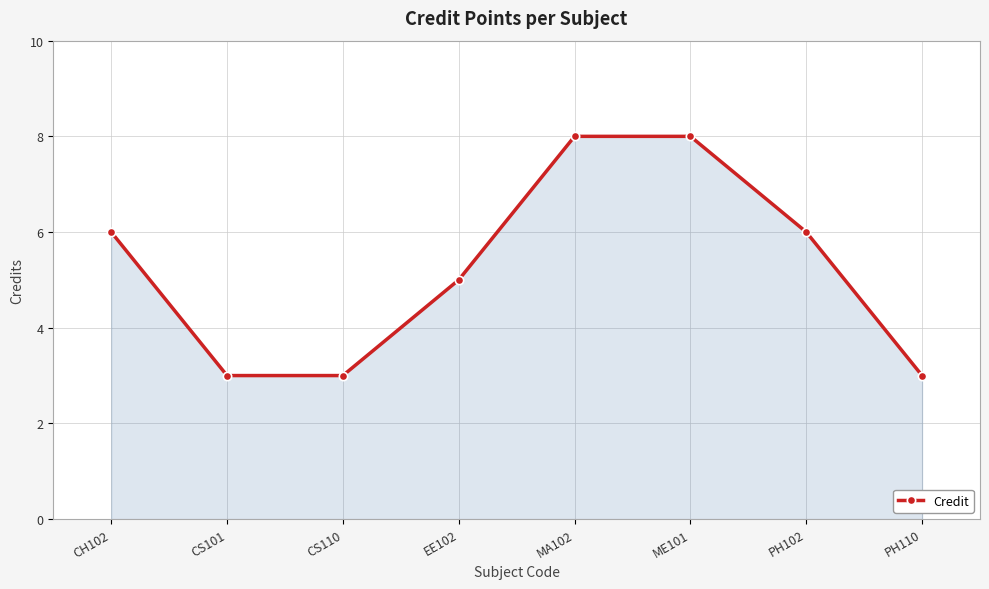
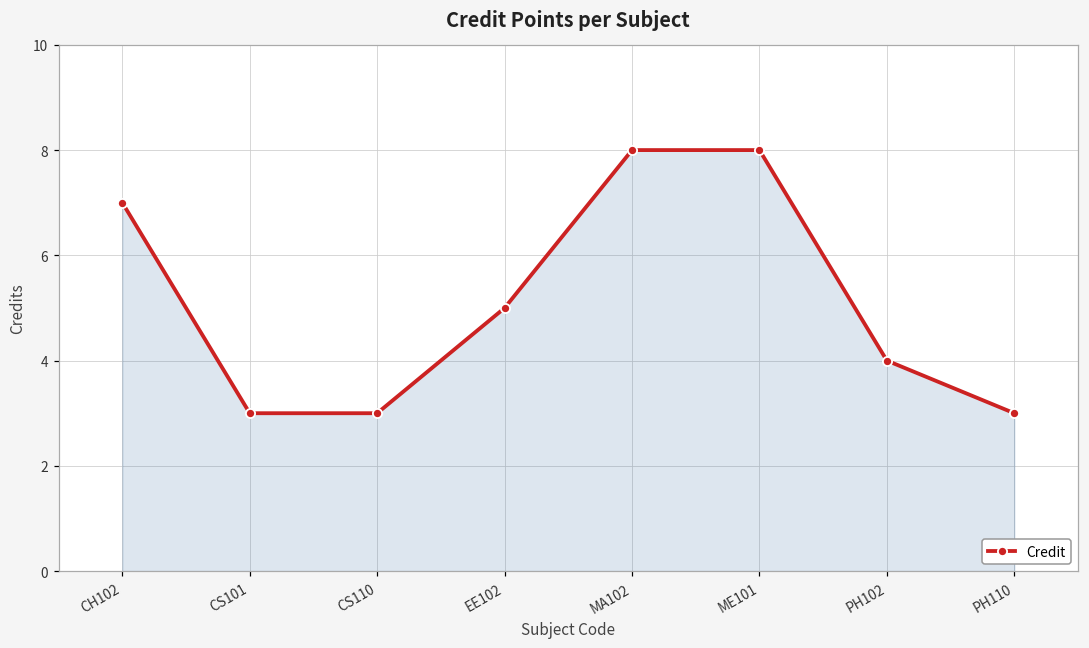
CH102: 6 -> 7
PH102: 6 -> 4
